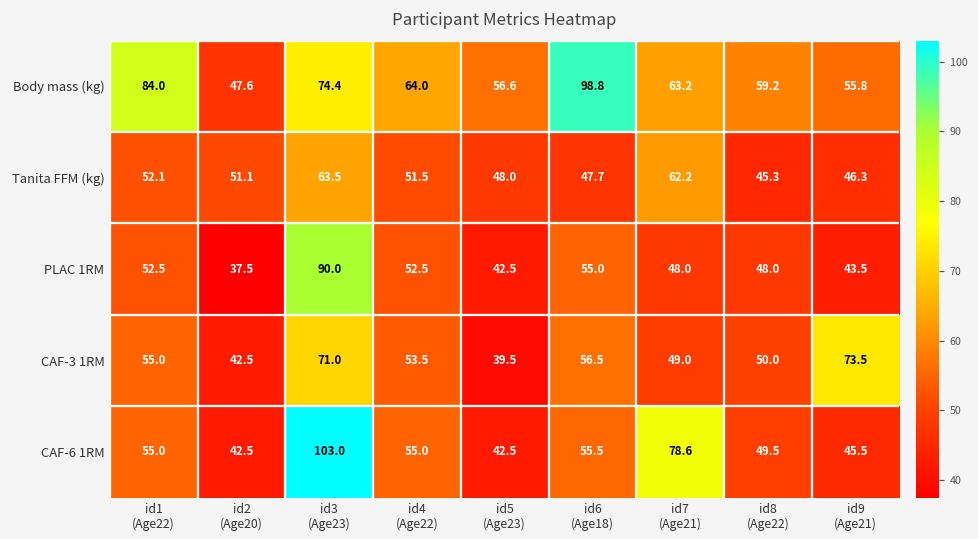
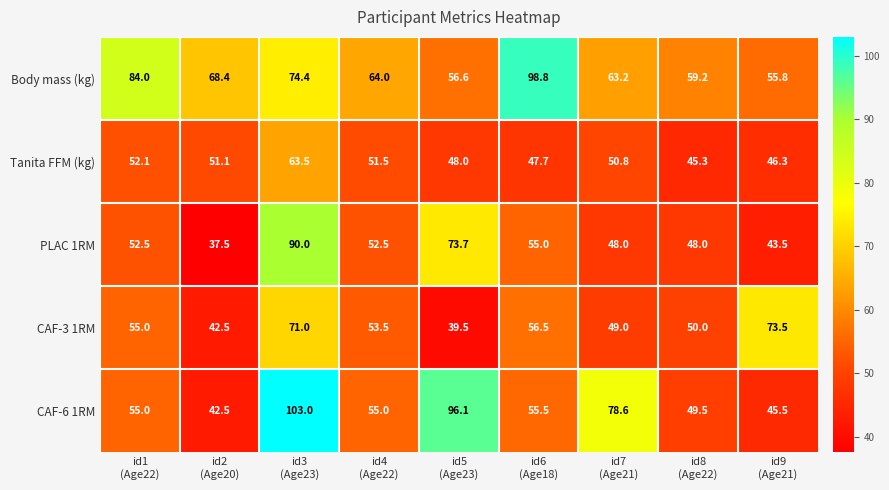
Body mass (kg), id2 (Age20): 47.6 -> 68.4
Tanita FFM (kg), id7 (Age21): 62.2 -> 50.8
PLAC 1RM, id5 (Age23): 42.5 -> 73.7
CAF-6 1RM, id5 (Age23): 42.5 -> 96.1
